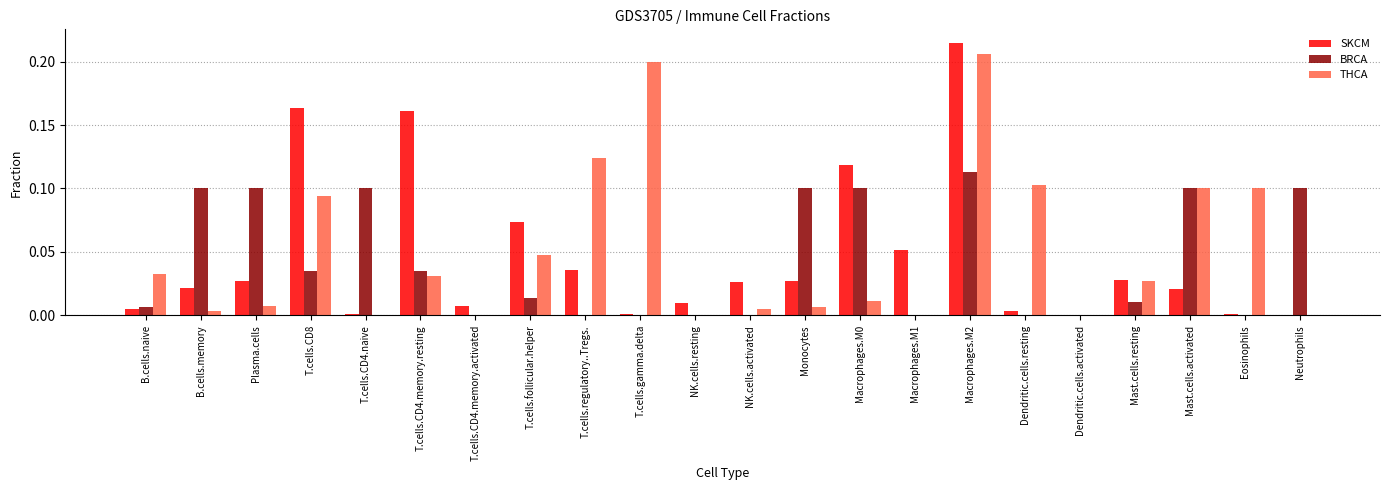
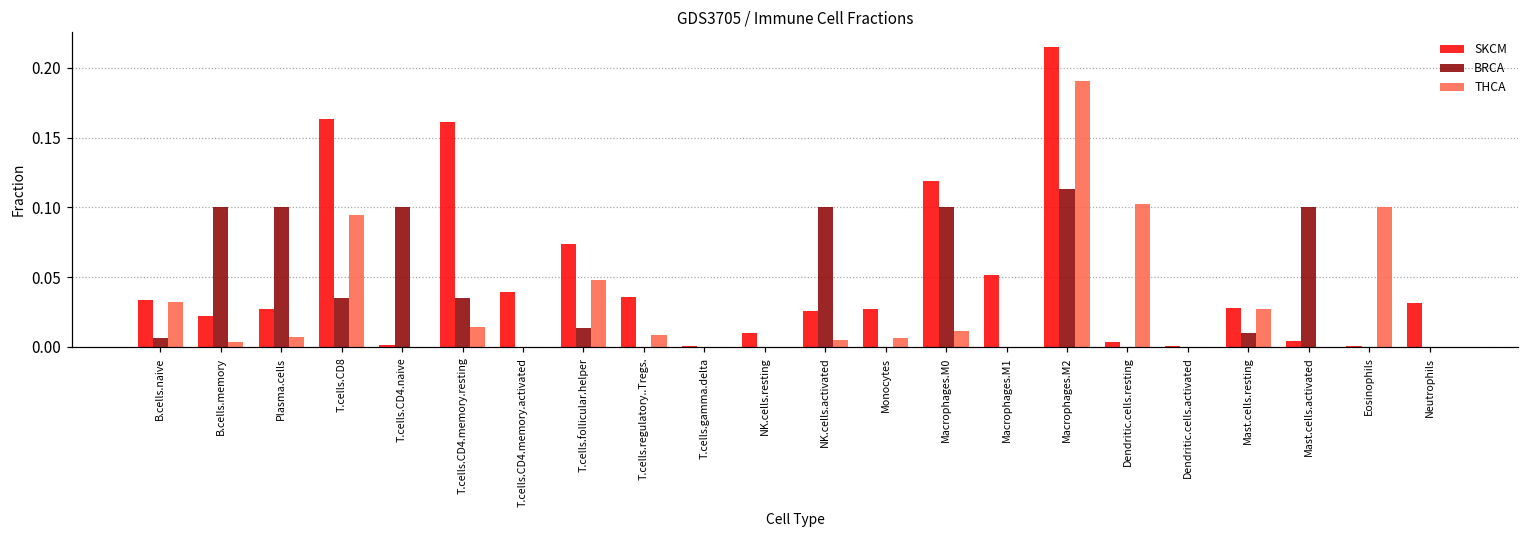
SKCM, B.cells.naive: 0.005 -> 0.034
THCA, T.cells.CD4.memory.resting: 0.031 -> 0.015
SKCM, T.cells.CD4.memory.activated: 0.007 -> 0.040
THCA, T.cells.regulatory..Tregs.: 0.124 -> 0.008
THCA, T.cells.gamma.delta: 0.2 -> 0.0
BRCA, NK.cells.activated: 0.0 -> 0.1
BRCA, Monocytes: 0.1 -> 0.0
THCA, Macrophages.M2: 0.206 -> 0.191
SKCM, Mast.cells.activated: 0.021 -> 0.004
THCA, Mast.cells.activated: 0.1 -> 0.0
SKCM, Neutrophils: 0.001 -> 0.031
BRCA, Neutrophils: 0.1 -> 0.0
